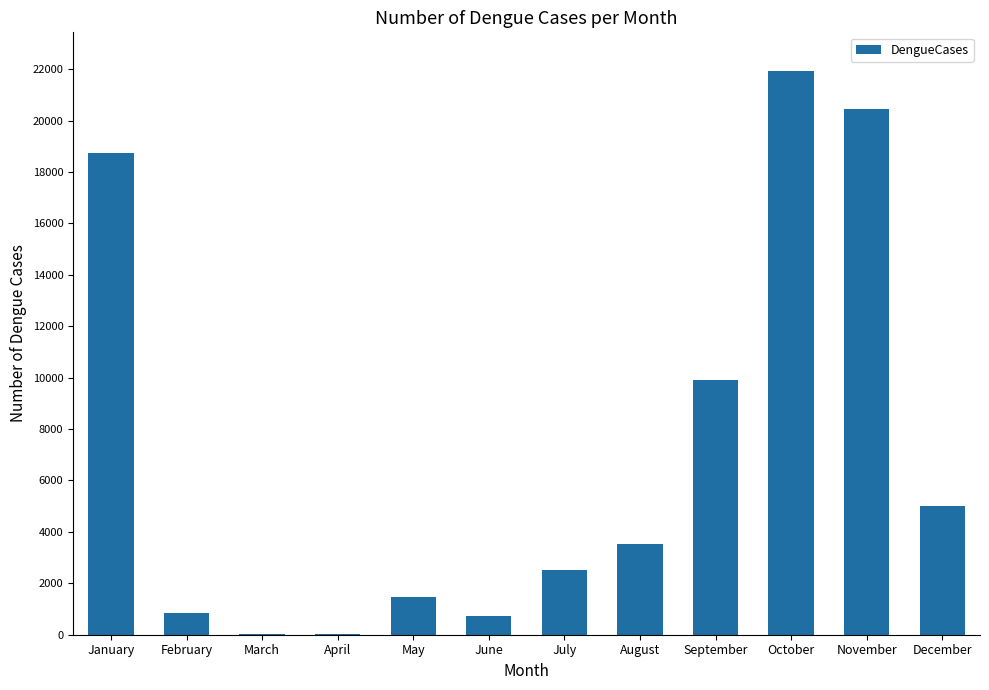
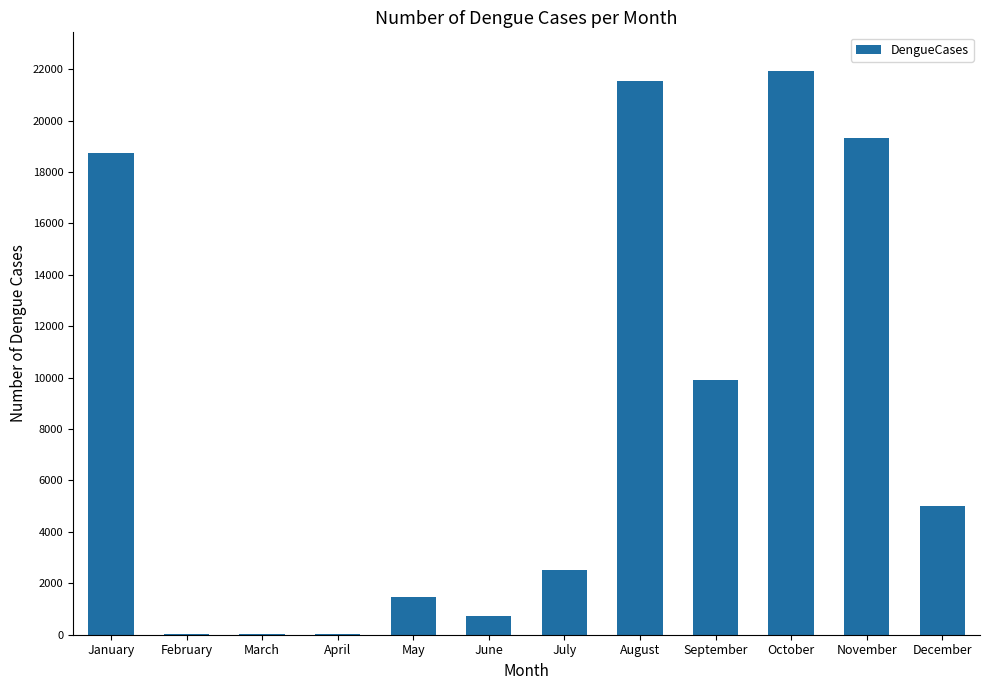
February: 800 -> 0
August: 3500 -> 21600
November: 20400 -> 19300
